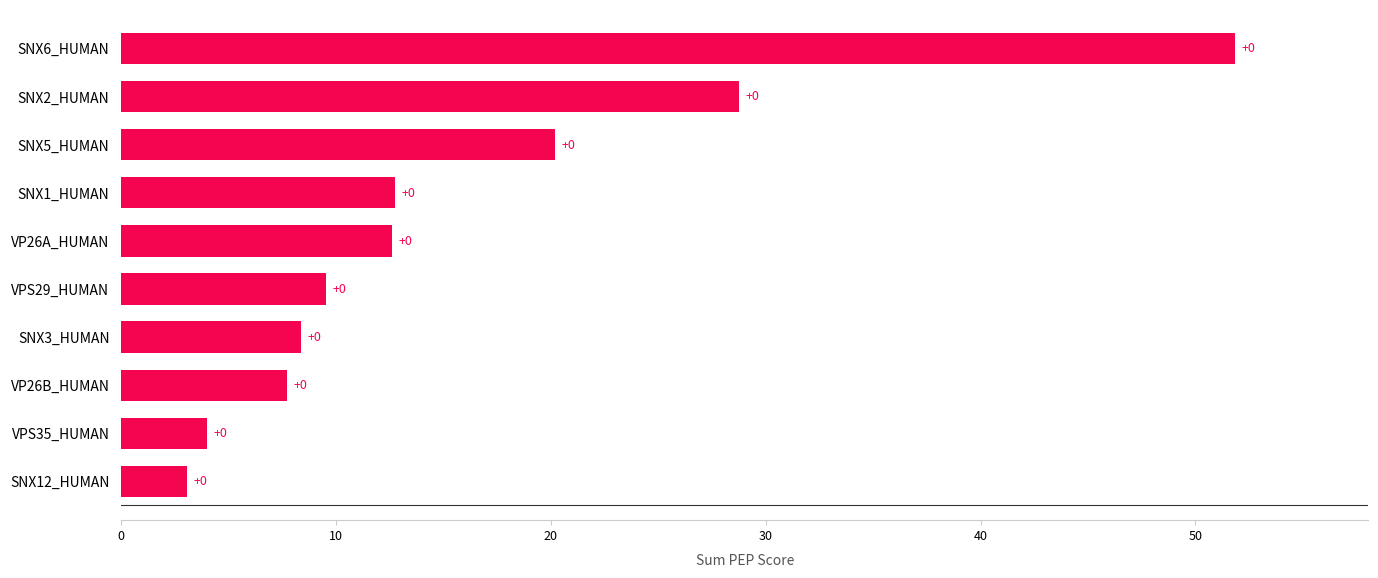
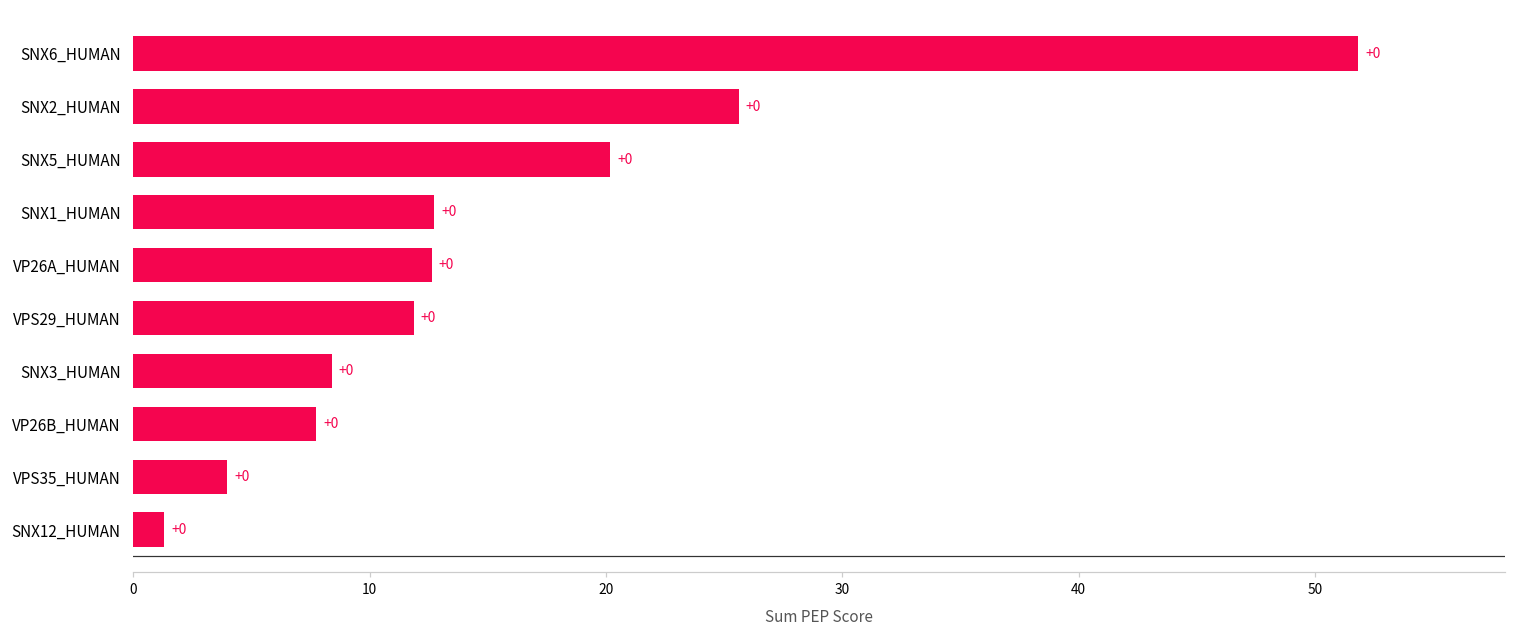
SNX2_HUMAN: 28.8 -> 25.6
VPS29_HUMAN: 9.5 -> 11.9
SNX12_HUMAN: 3.1 -> 1.3
